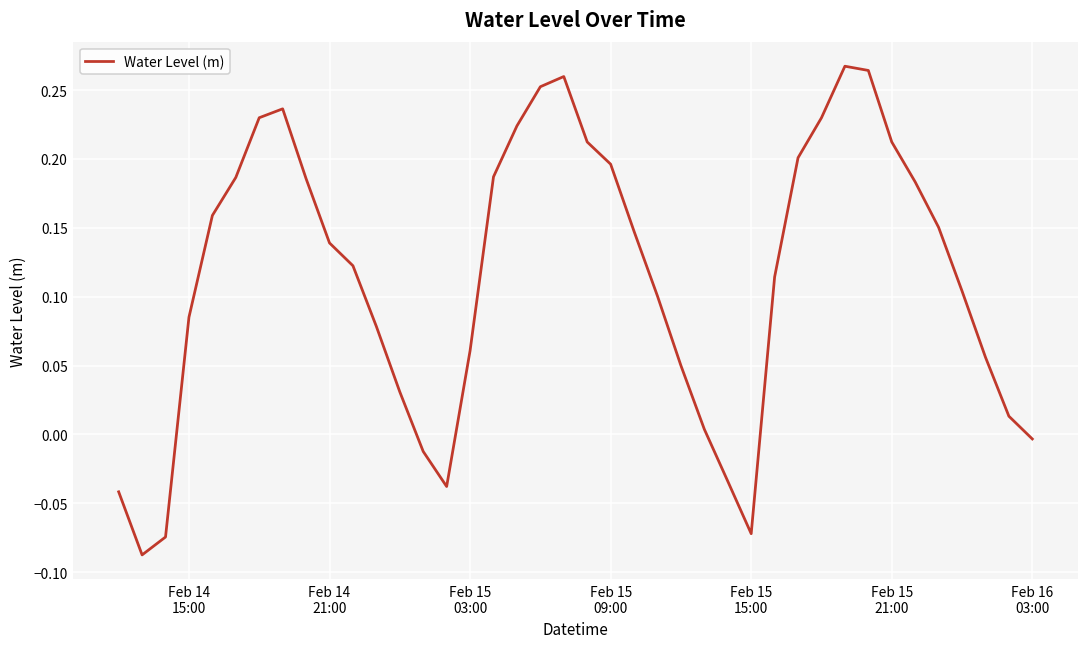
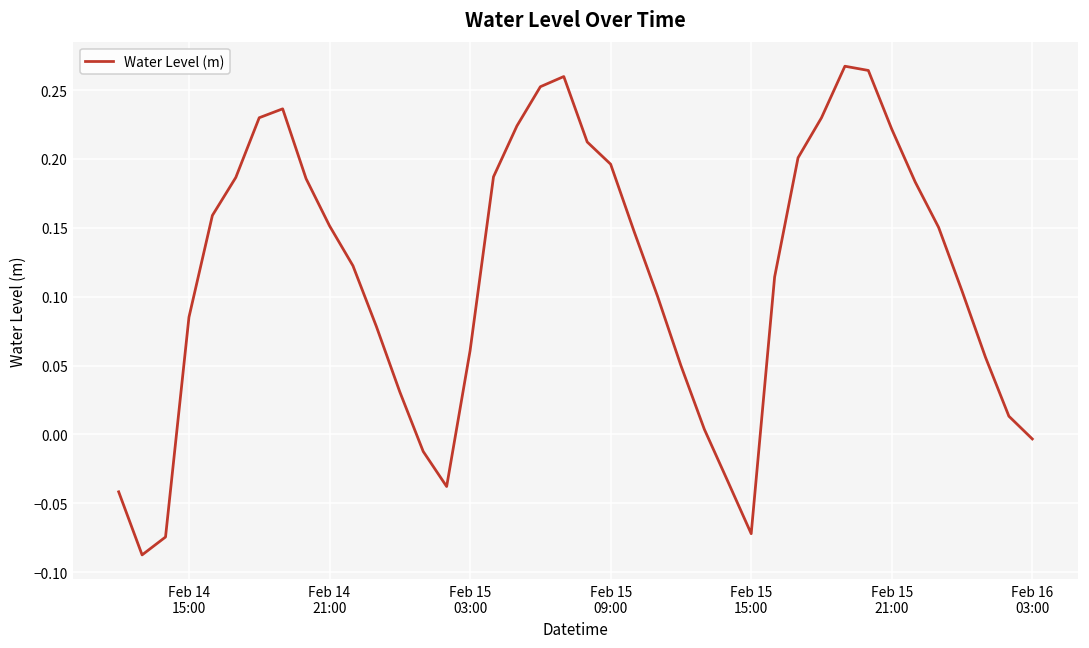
Feb 14 21:00: 0.139 -> 0.151
Feb 15 21:00: 0.212 -> 0.222
